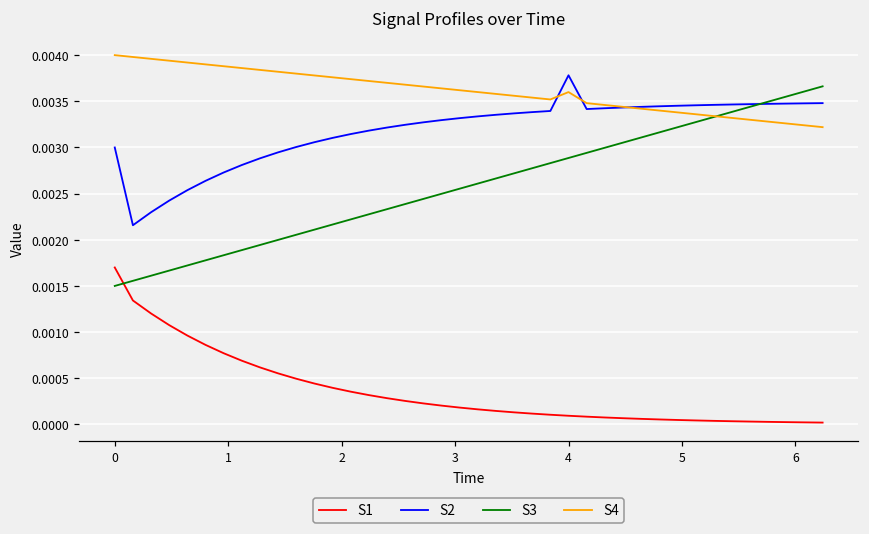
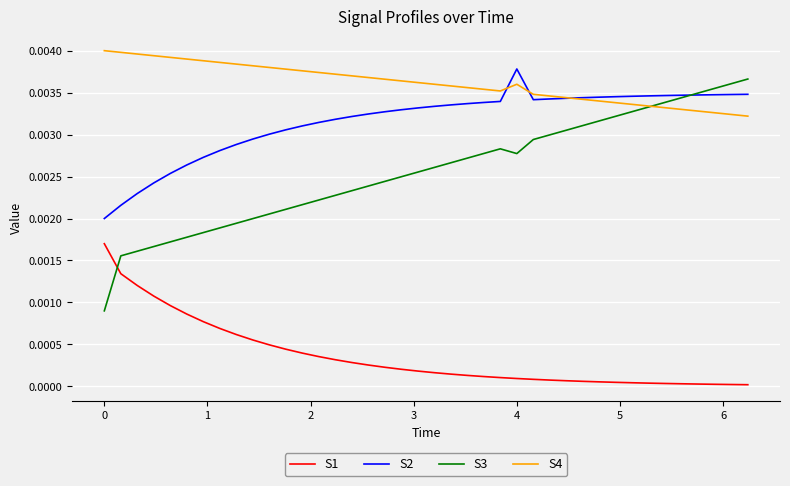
S2, 0: 0.003 -> 0.002
S3, 0: 0.0015 -> 0.0009
S3, 4: 0.0029 -> 0.0028
